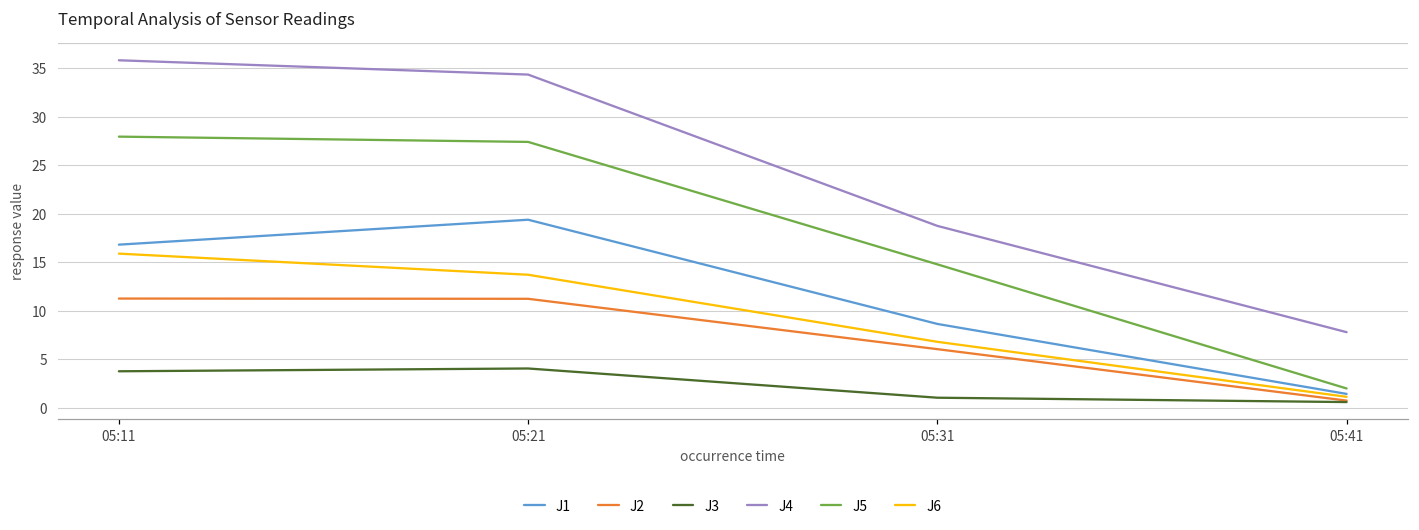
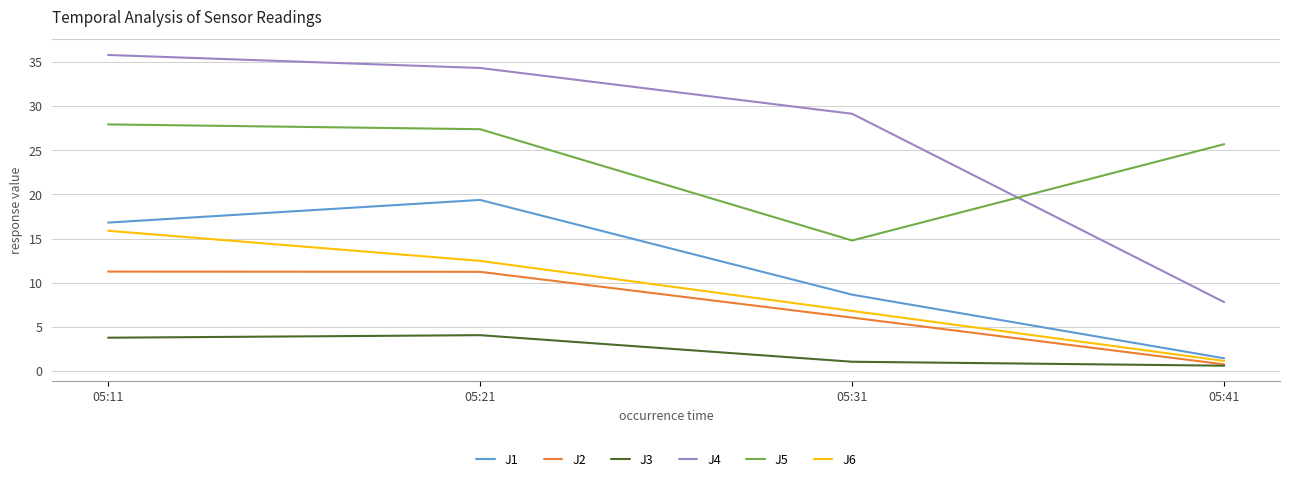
J6, 05:21: 14 -> 12
J4, 05:31: 19 -> 29
J5, 05:41: 2 -> 26
